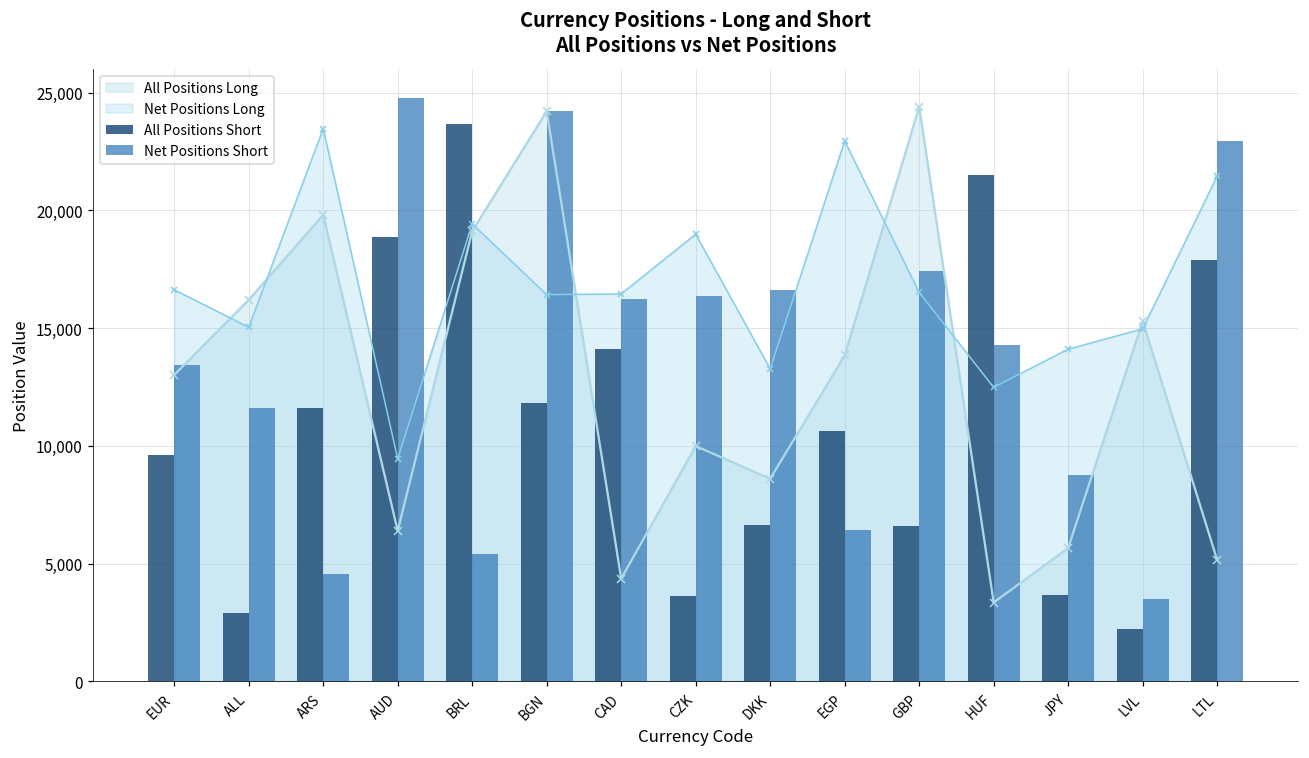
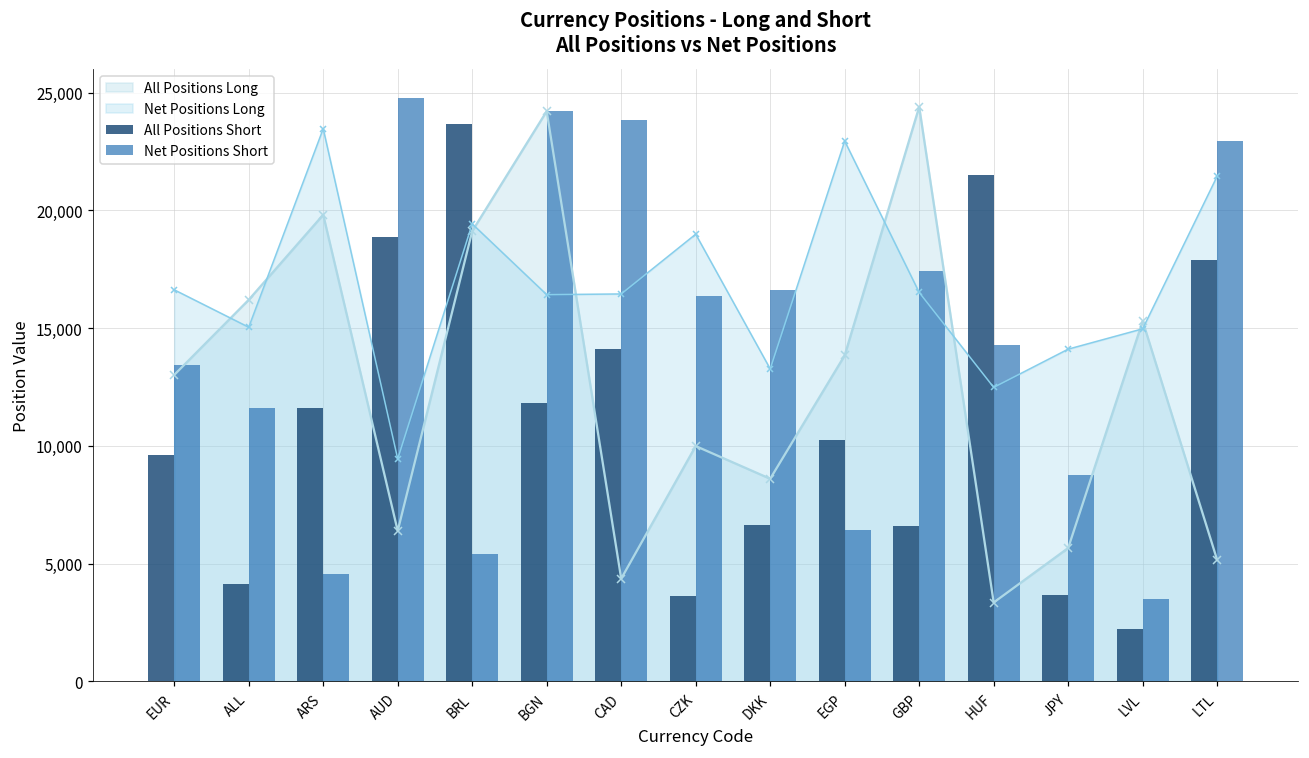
All Positions Short, ALL: 2,900 -> 4,100
Net Positions Short, CAD: 16,200 -> 23,800
All Positions Short, EGP: 10,600 -> 10,200
